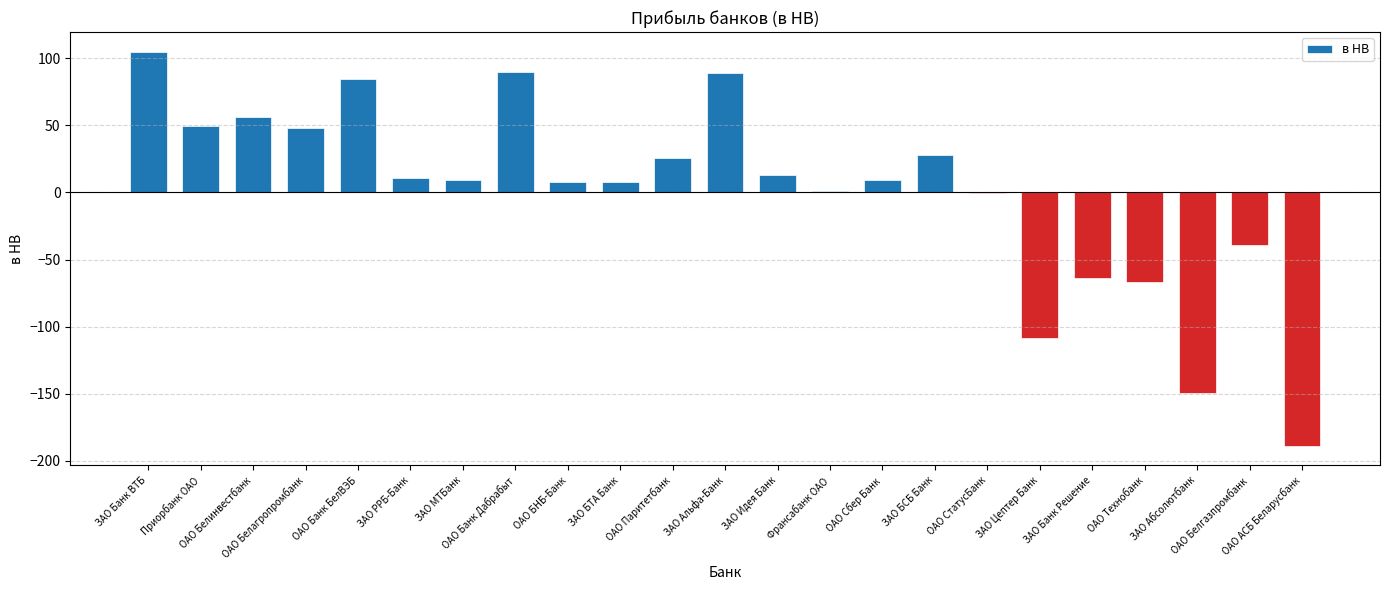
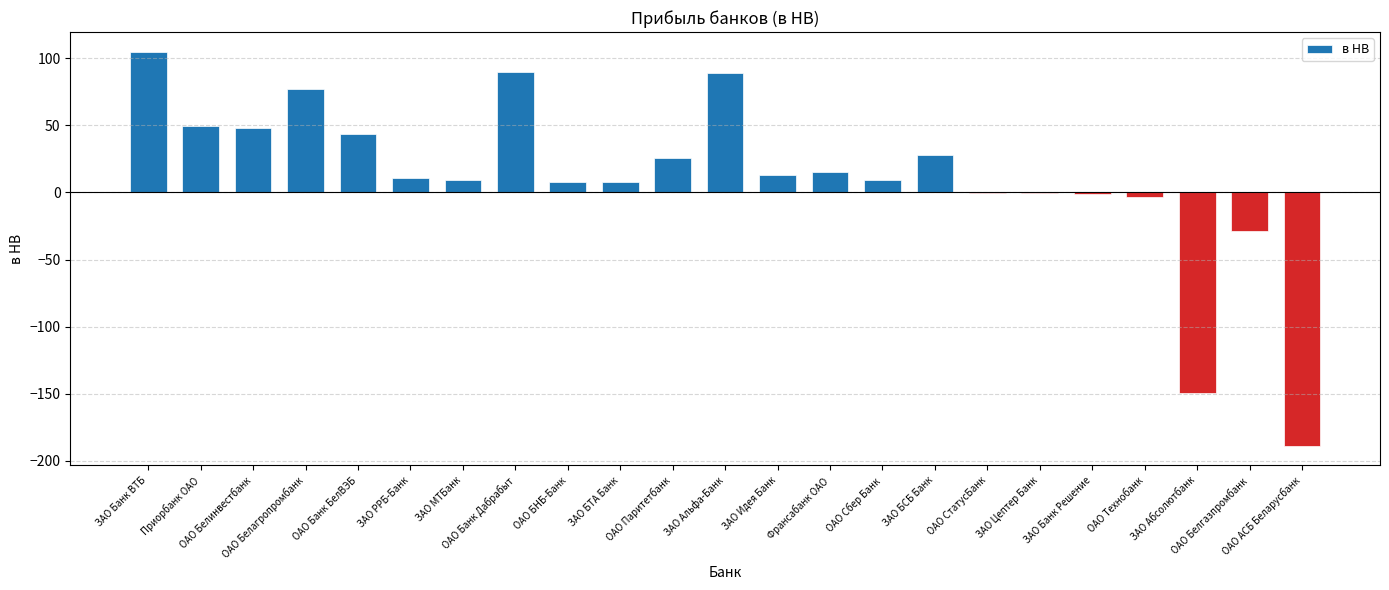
ОАО Белинвестбанк: 56 -> 48
ОАО Белагропромбанк: 48 -> 77
ОАО Банк БелВЭБ: 85 -> 43
Франсабанк ОАО: 1 -> 15
ЗАО Цептер Банк: -109 -> 0
ЗАО Банк Решение: -64 -> -2
ОАО Технобанк: -67 -> -4
ОАО Белгазпромбанк: -40 -> -29
